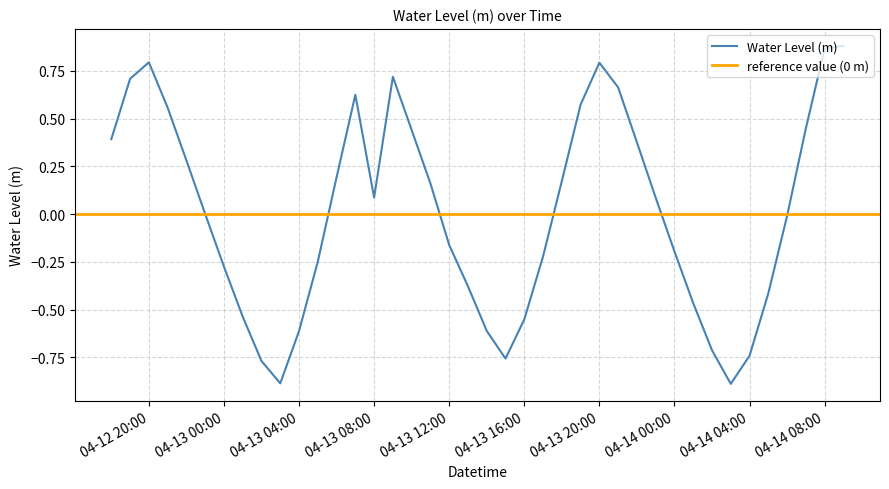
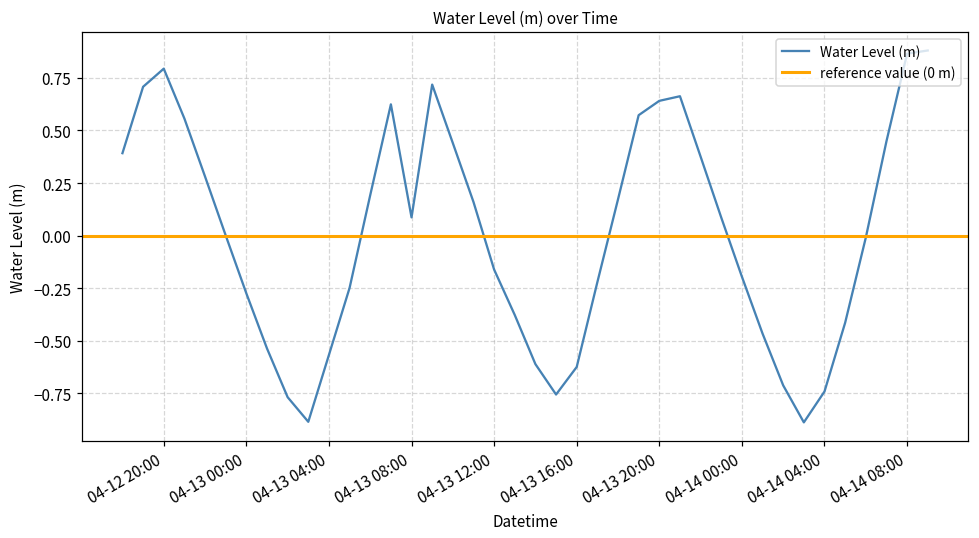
04-13 04:00: -0.61 -> -0.57
04-13 16:00: -0.55 -> -0.62
04-13 20:00: 0.79 -> 0.64
